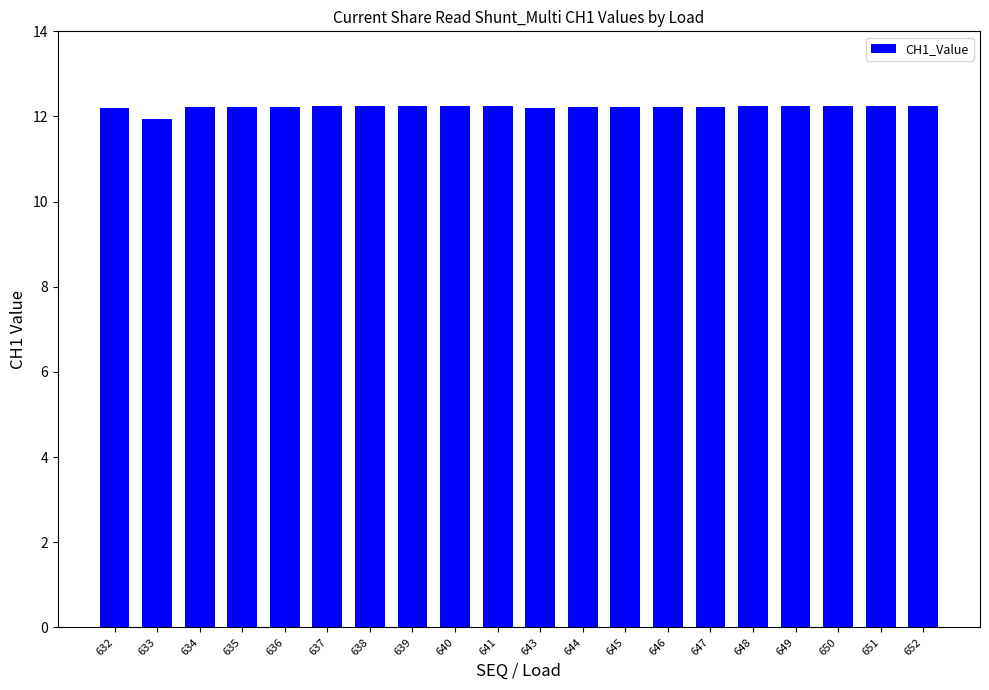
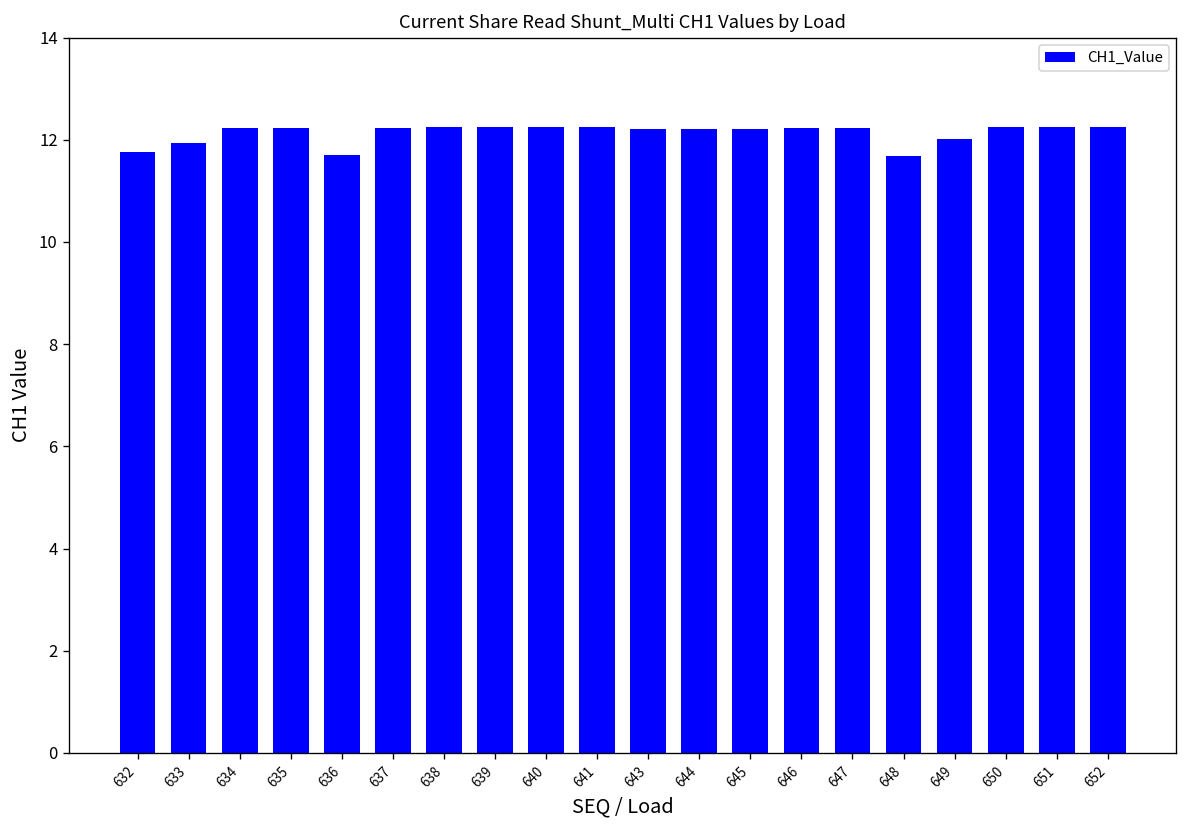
632: 12.2 -> 11.8
636: 12.2 -> 11.7
648: 12.2 -> 11.7
649: 12.2 -> 12.0
